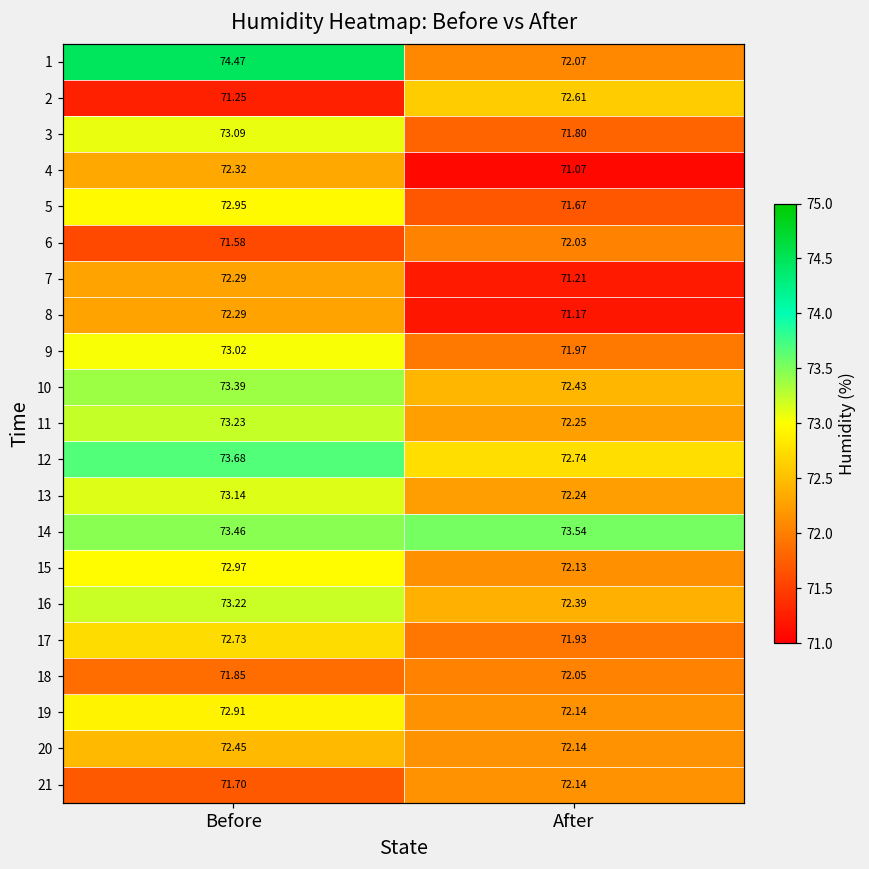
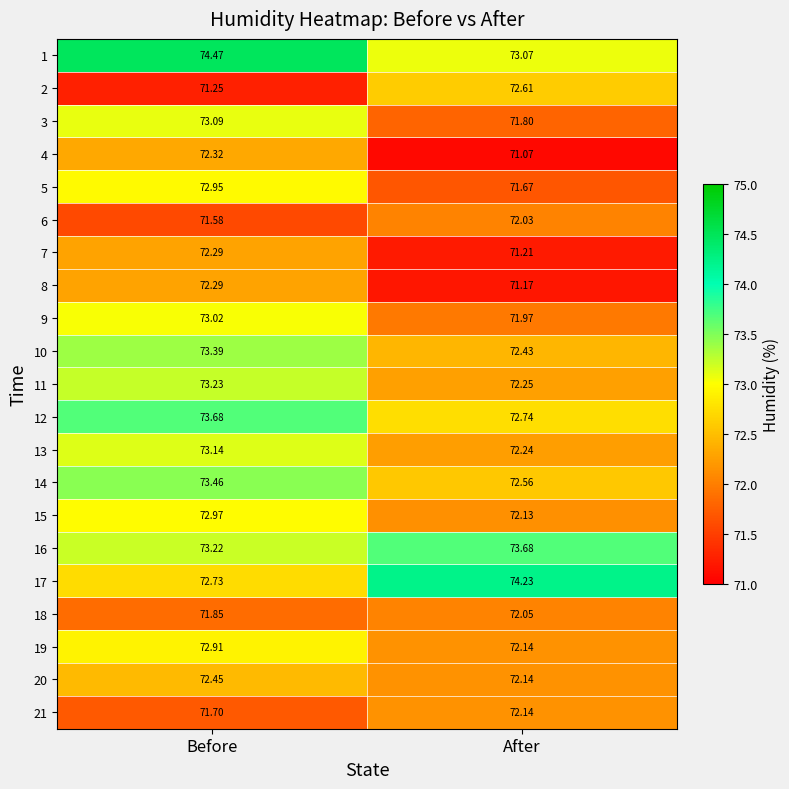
1, After: 72.07 -> 73.07
14, After: 73.54 -> 72.56
16, After: 72.39 -> 73.68
17, After: 71.93 -> 74.23
